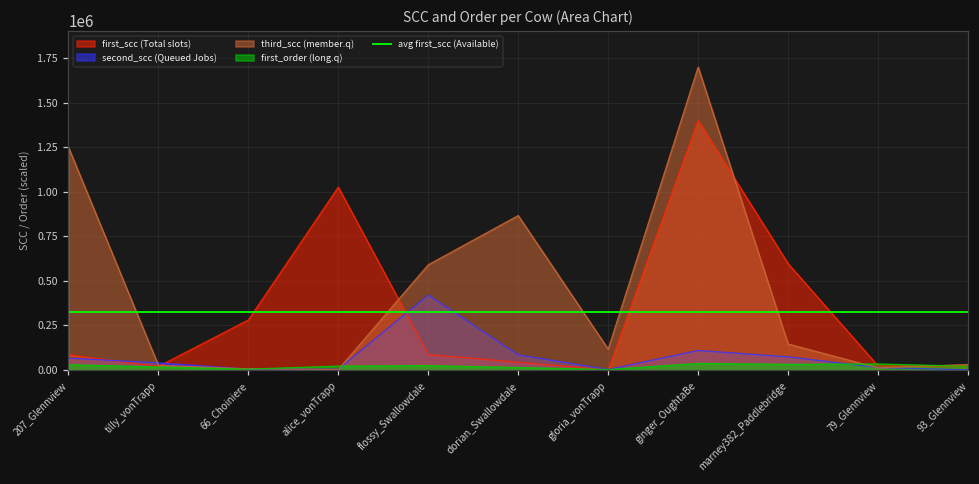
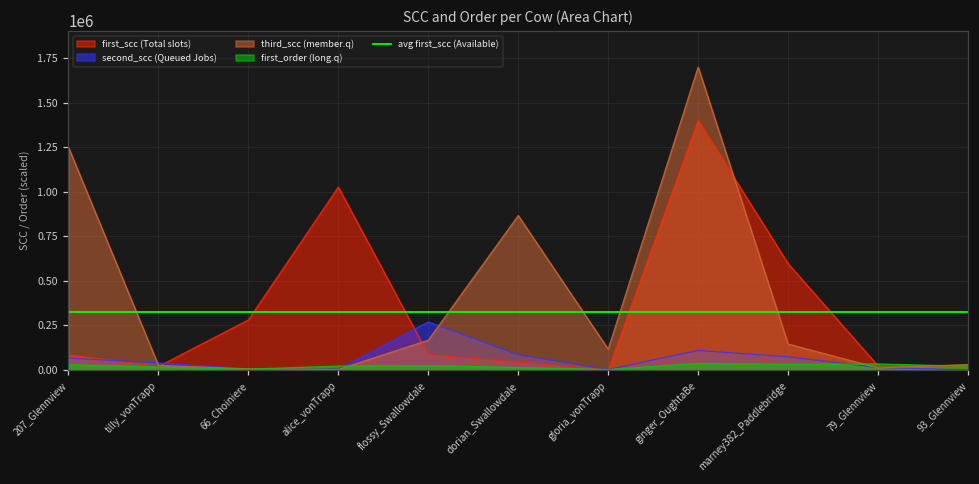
second_scc (Queued Jobs), flossy_Swallowdale: 420000 -> 270000
third_scc (member.q), flossy_Swallowdale: 590000 -> 170000
